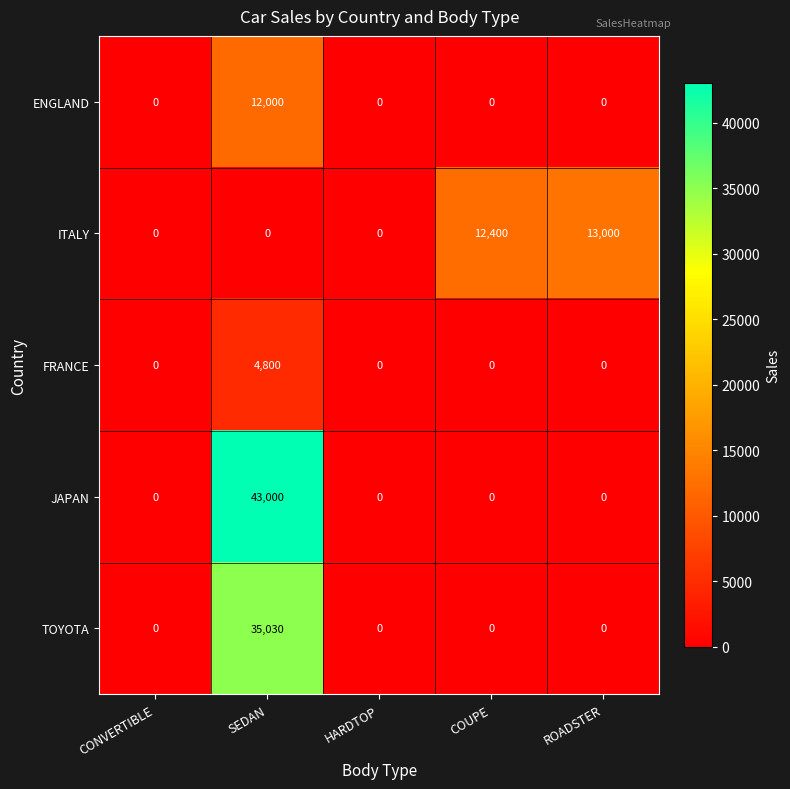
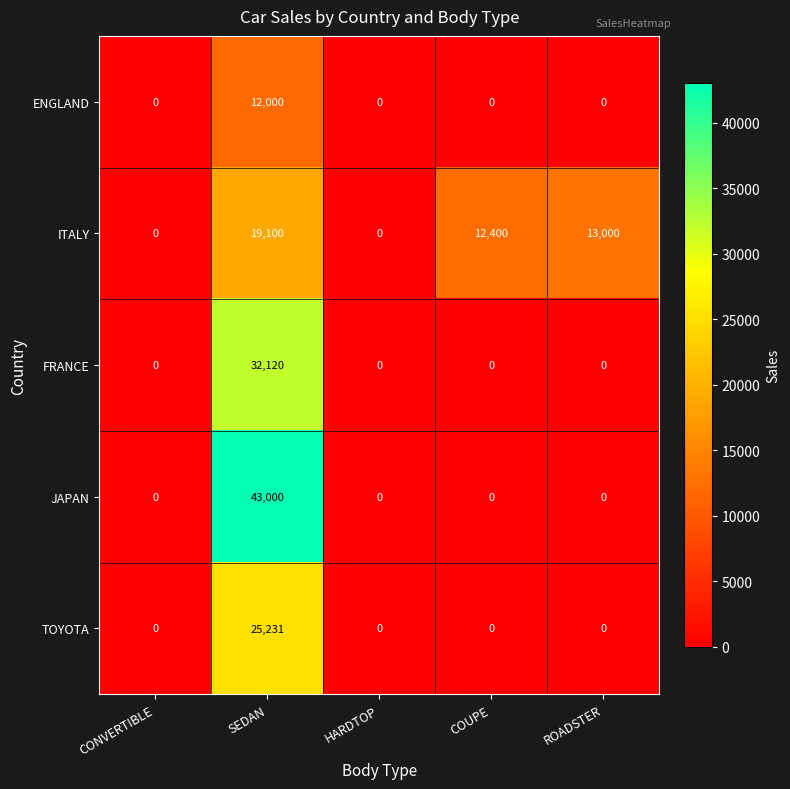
ITALY, SEDAN: 0 -> 19,100
FRANCE, SEDAN: 4,800 -> 32,120
TOYOTA, SEDAN: 35,030 -> 25,231
